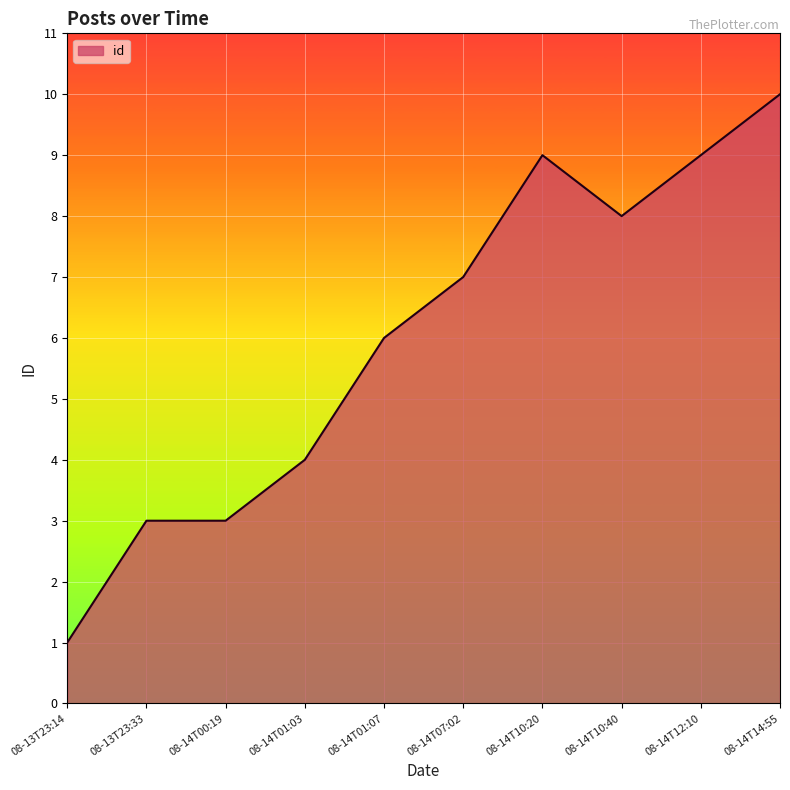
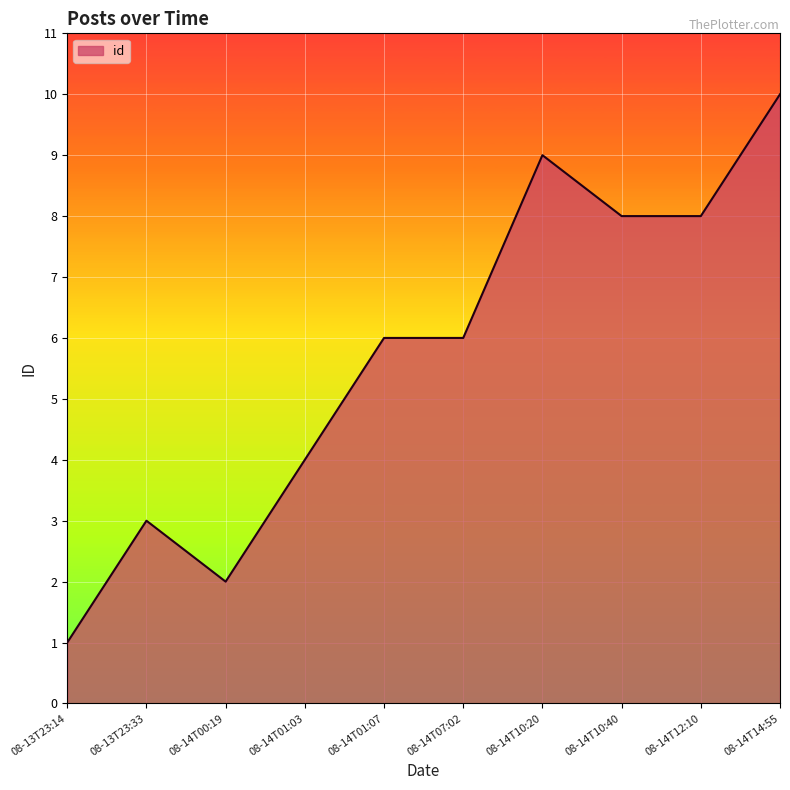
08-14T00:19: 3 -> 2
08-14T07:02: 7 -> 6
08-14T12:10: 9 -> 8
